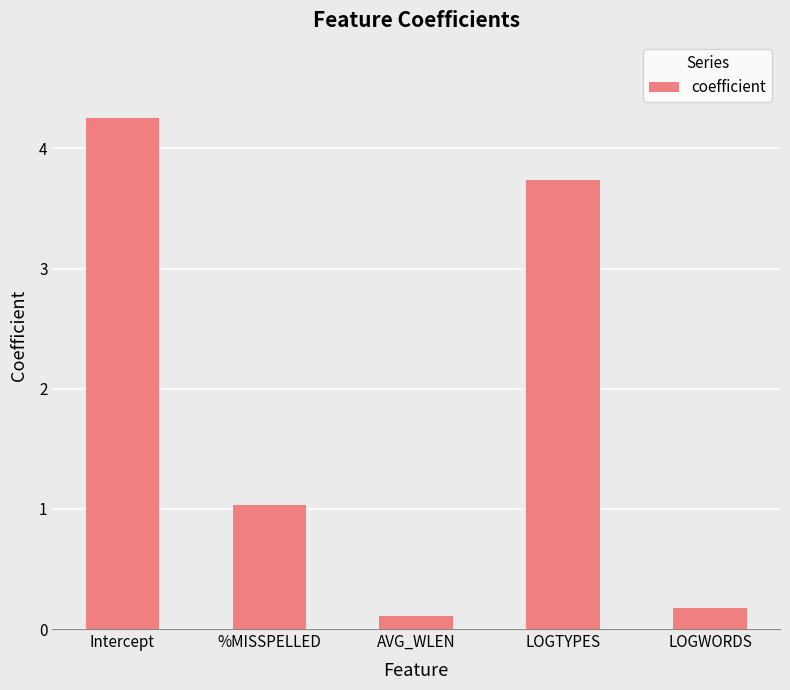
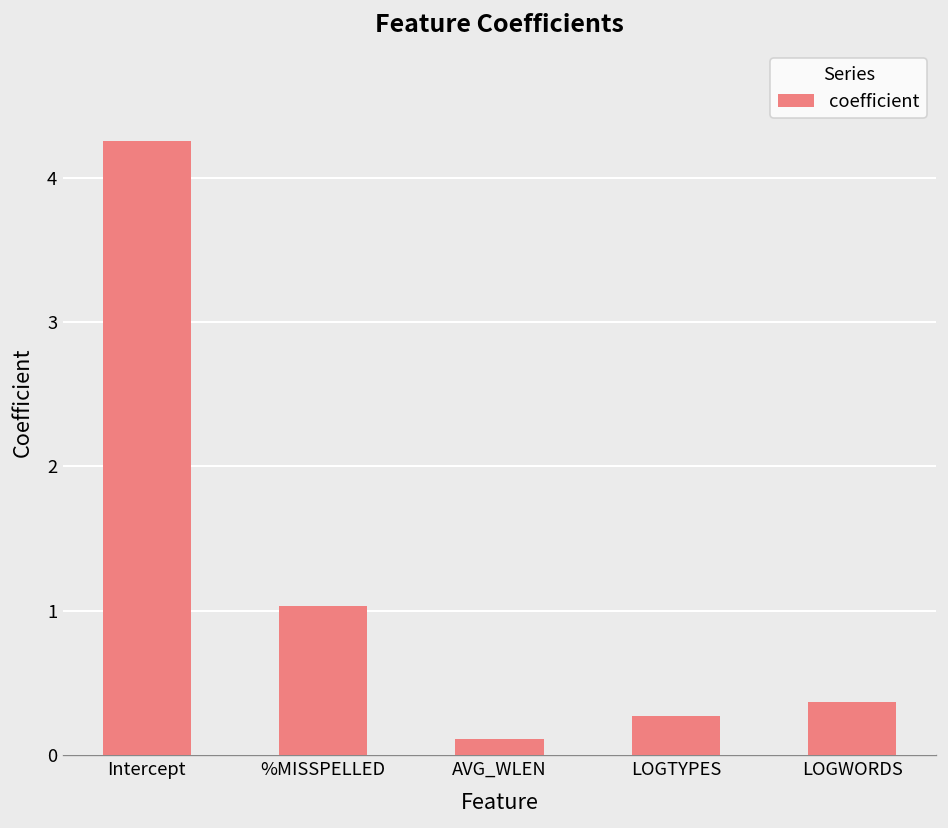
LOGTYPES: 3.74 -> 0.27
LOGWORDS: 0.17 -> 0.37
